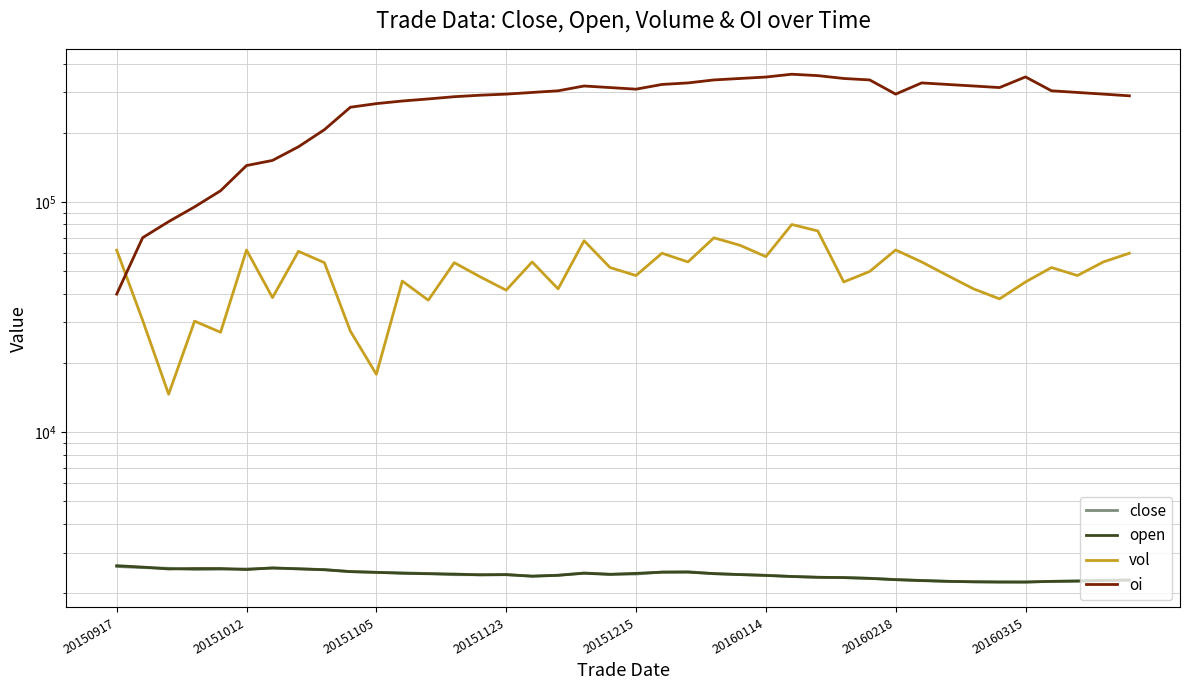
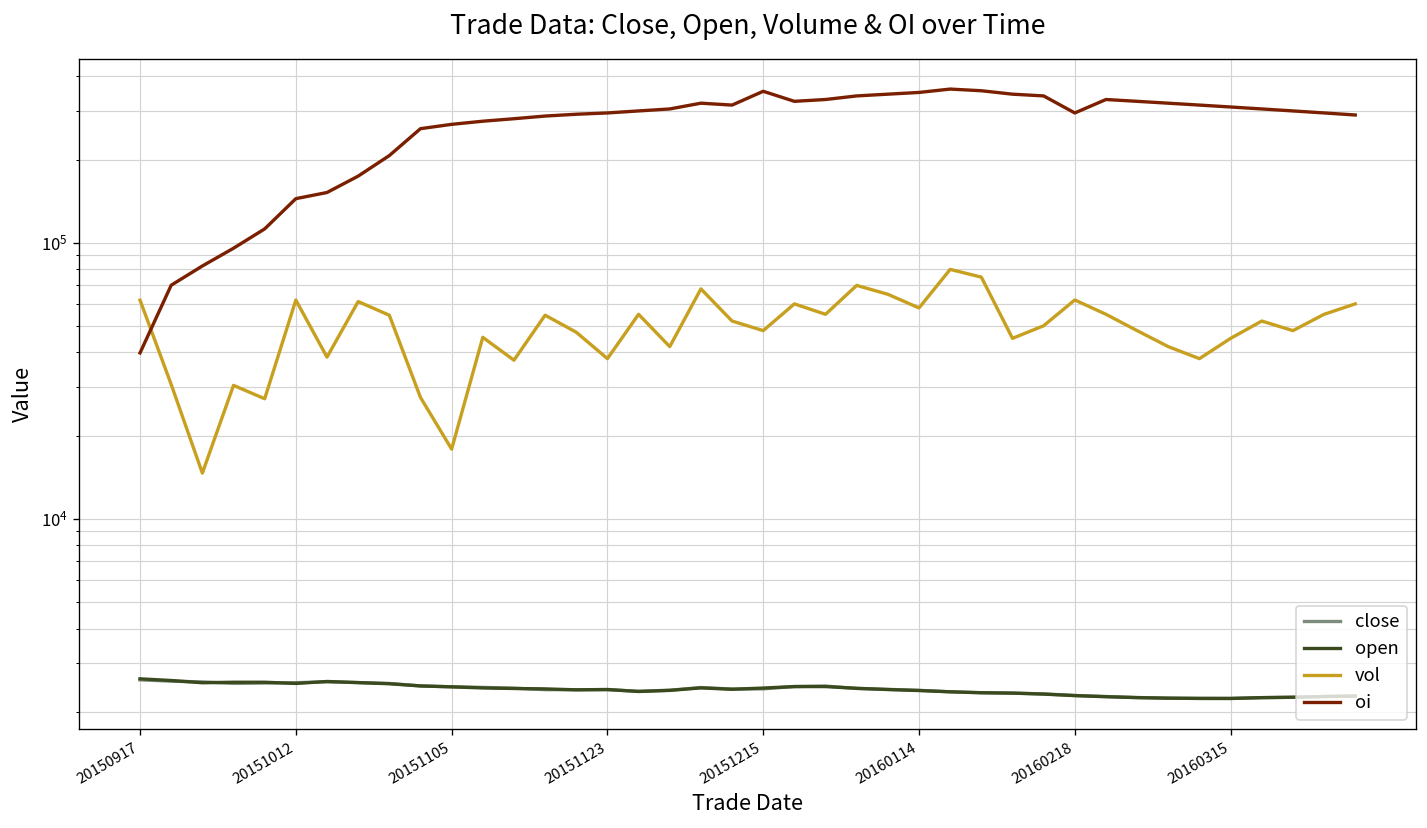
vol, 20151123: 41000 -> 38000
oi, 20151215: 310000 -> 350000
oi, 20160315: 350000 -> 310000
